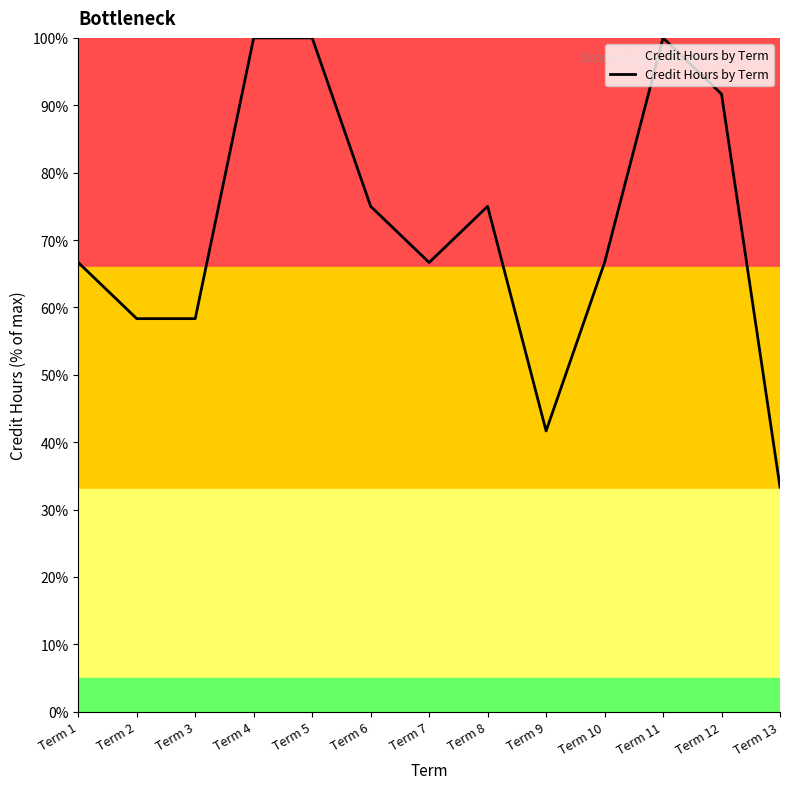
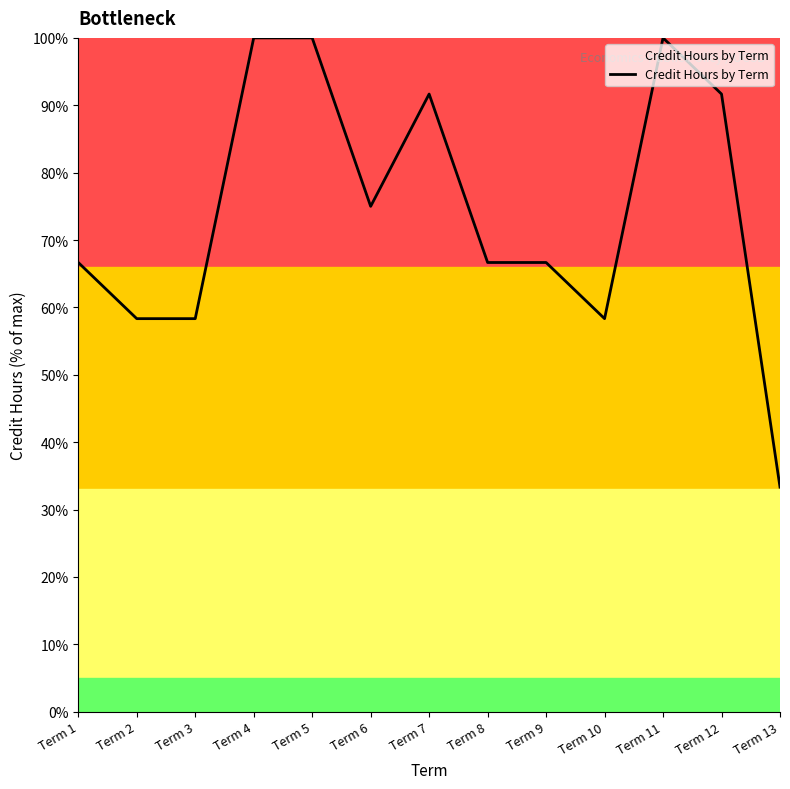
Term 7: 67% -> 92%
Term 8: 75% -> 67%
Term 9: 42% -> 67%
Term 10: 67% -> 58%
